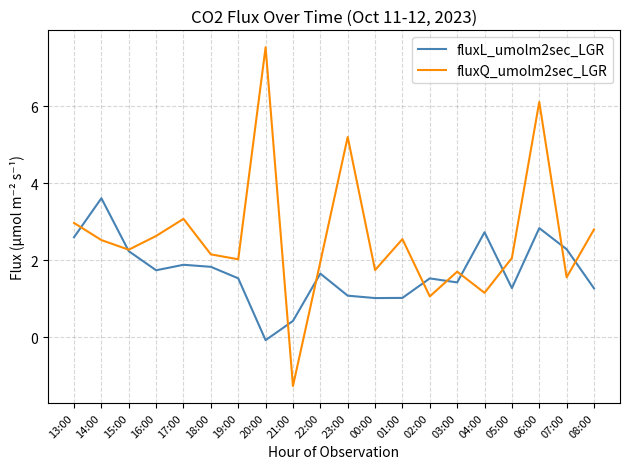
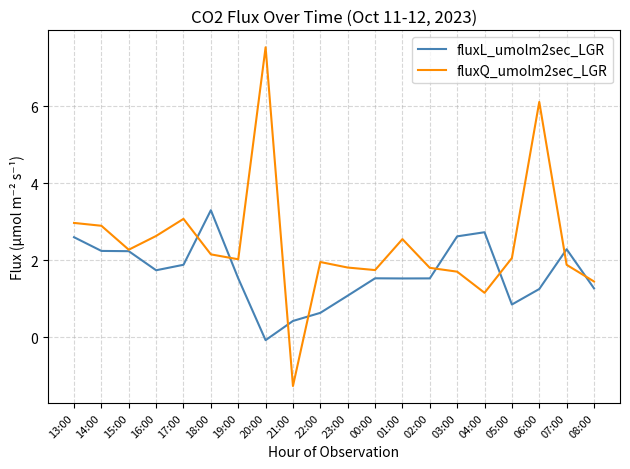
fluxL_umolm2sec_LGR, 14:00: 3.6 -> 2.2
fluxQ_umolm2sec_LGR, 14:00: 2.5 -> 2.9
fluxL_umolm2sec_LGR, 18:00: 1.8 -> 3.3
fluxL_umolm2sec_LGR, 22:00: 1.7 -> 0.6
fluxQ_umolm2sec_LGR, 23:00: 5.2 -> 1.8
fluxL_umolm2sec_LGR, 00:00: 1.0 -> 1.5
fluxL_umolm2sec_LGR, 01:00: 1.0 -> 1.5
fluxQ_umolm2sec_LGR, 02:00: 1.1 -> 1.8
fluxL_umolm2sec_LGR, 03:00: 1.4 -> 2.6
fluxL_umolm2sec_LGR, 05:00: 1.3 -> 0.8
fluxL_umolm2sec_LGR, 06:00: 2.8 -> 1.3
fluxQ_umolm2sec_LGR, 07:00: 1.6 -> 1.9
fluxQ_umolm2sec_LGR, 08:00: 2.8 -> 1.4
